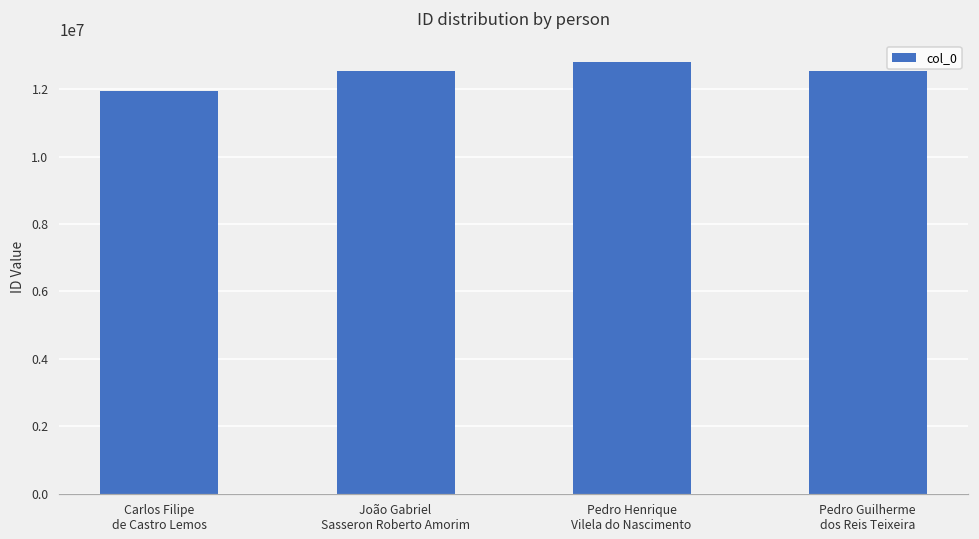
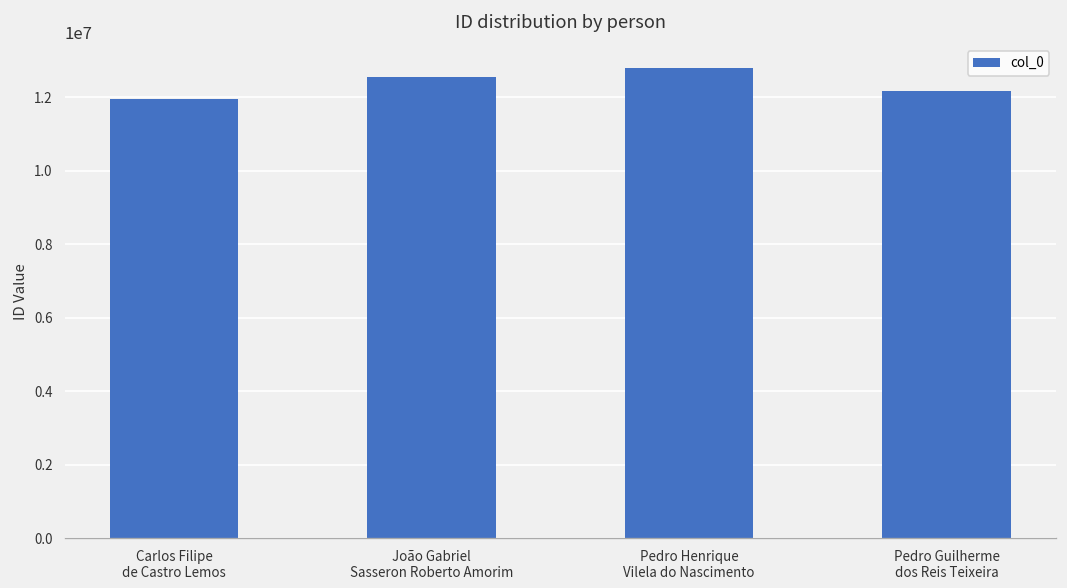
Pedro Guilherme dos Reis Teixeira: 12500000 -> 12200000
